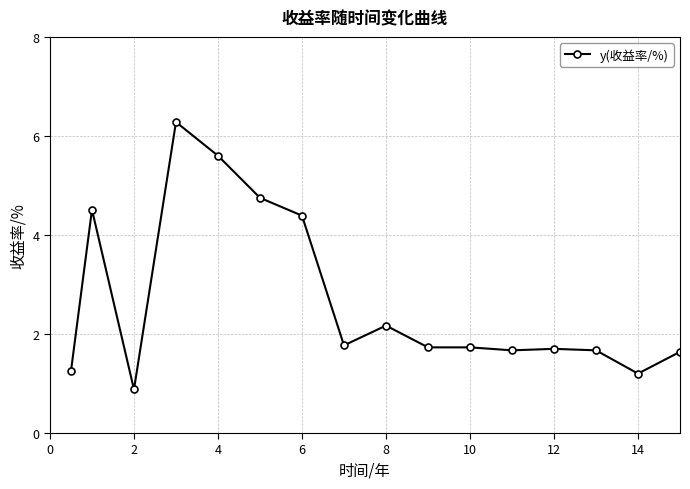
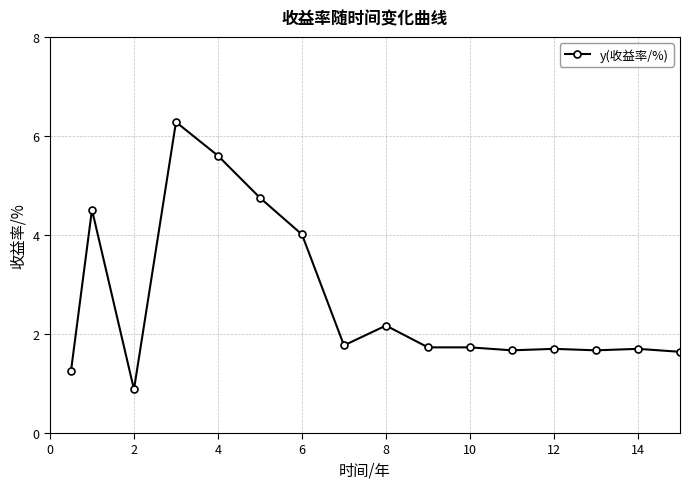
6: 4.4 -> 4.0
14: 1.2 -> 1.7
